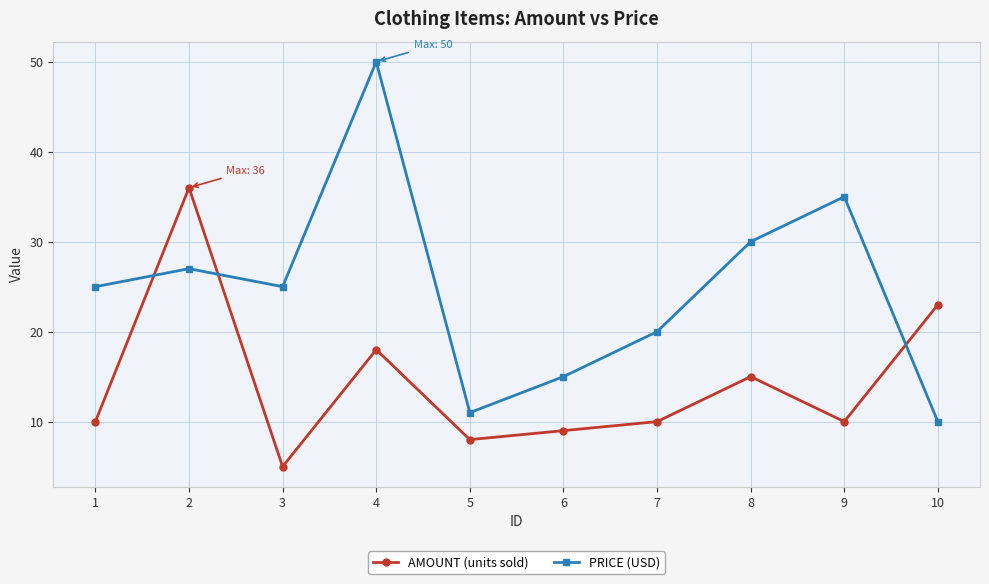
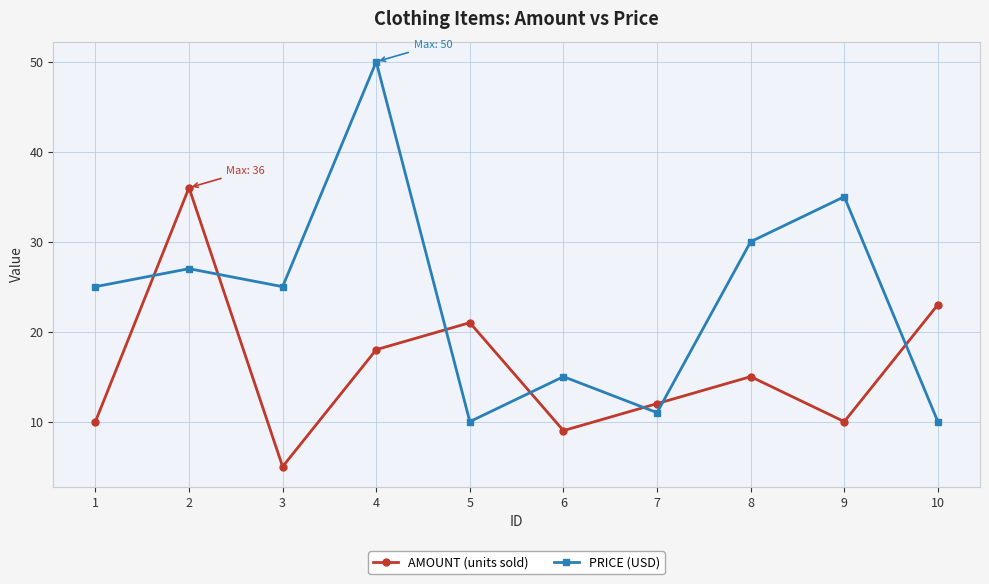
AMOUNT (units sold), 5: 8 -> 21
PRICE (USD), 5: 11 -> 10
AMOUNT (units sold), 7: 10 -> 12
PRICE (USD), 7: 20 -> 11
